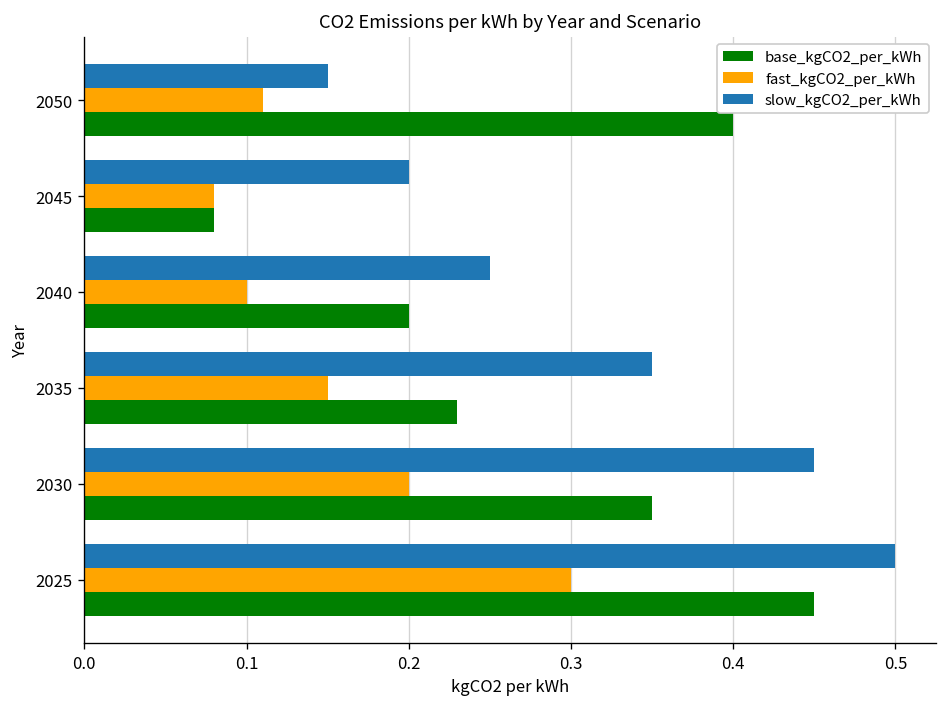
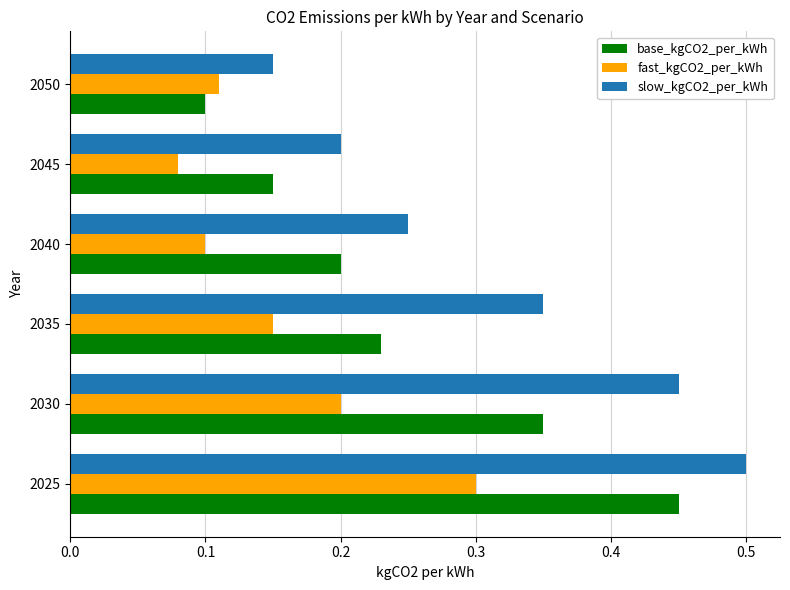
base_kgCO2_per_kWh, 2050: 0.4 -> 0.1
base_kgCO2_per_kWh, 2045: 0.08 -> 0.15
